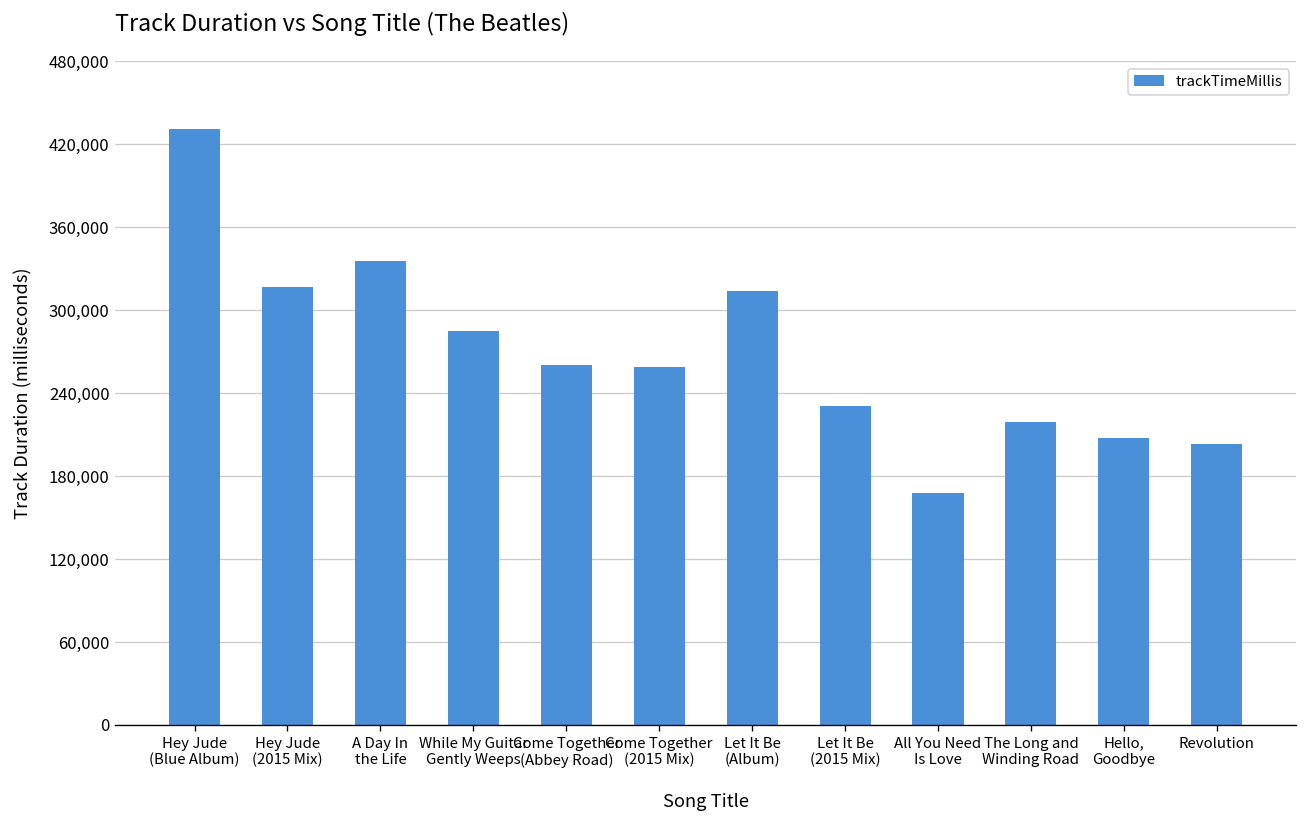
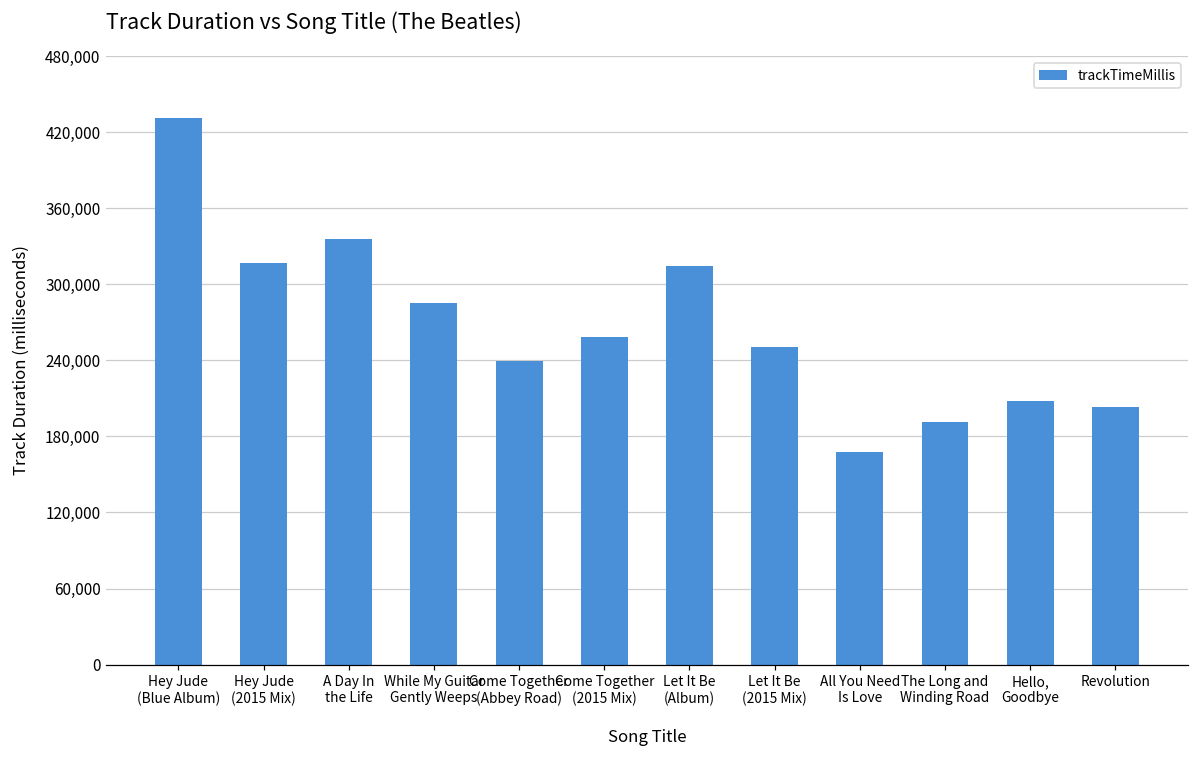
Come Together (Abbey Road): 260,000 -> 239,000
Let It Be (2015 Mix): 230,000 -> 251,000
The Long and Winding Road: 219,000 -> 191,000
